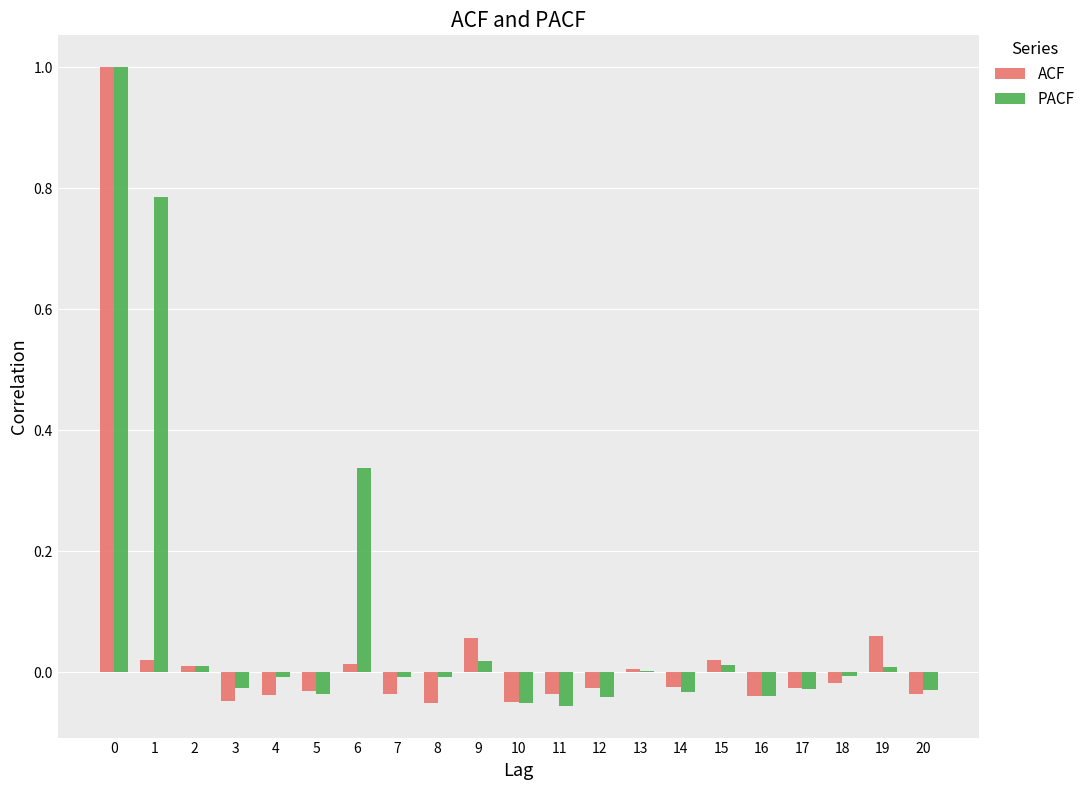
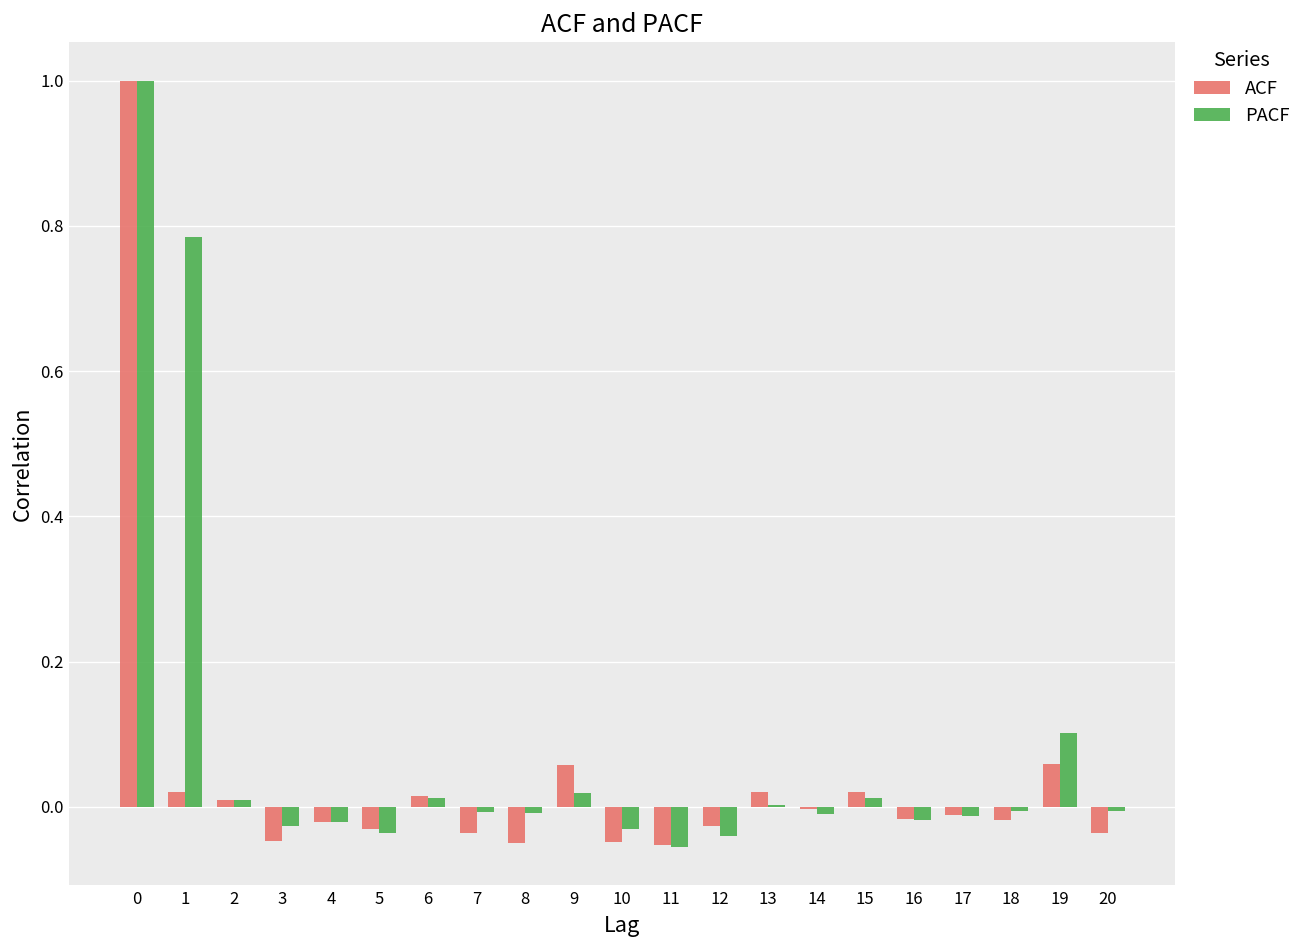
ACF, 4: -0.04 -> -0.02
PACF, 4: -0.01 -> -0.02
PACF, 6: 0.34 -> 0.01
PACF, 10: -0.05 -> -0.03
ACF, 11: -0.04 -> -0.05
ACF, 13: 0.00 -> 0.02
ACF, 14: -0.02 -> 0.00
PACF, 14: -0.03 -> -0.01
ACF, 16: -0.04 -> -0.02
PACF, 16: -0.04 -> -0.02
ACF, 17: -0.03 -> -0.01
PACF, 17: -0.03 -> -0.01
PACF, 19: 0.01 -> 0.10
PACF, 20: -0.03 -> -0.01
